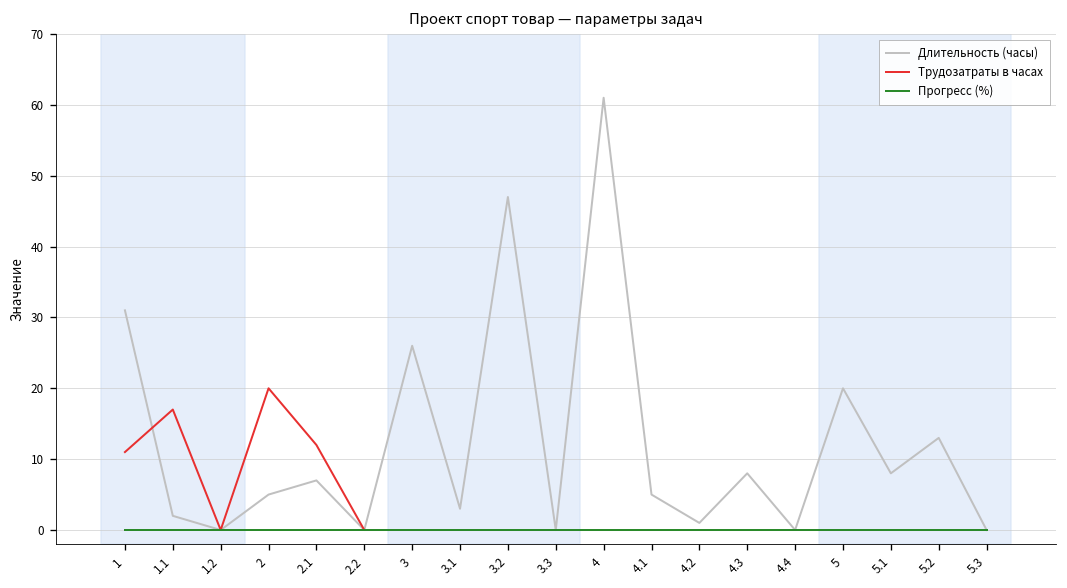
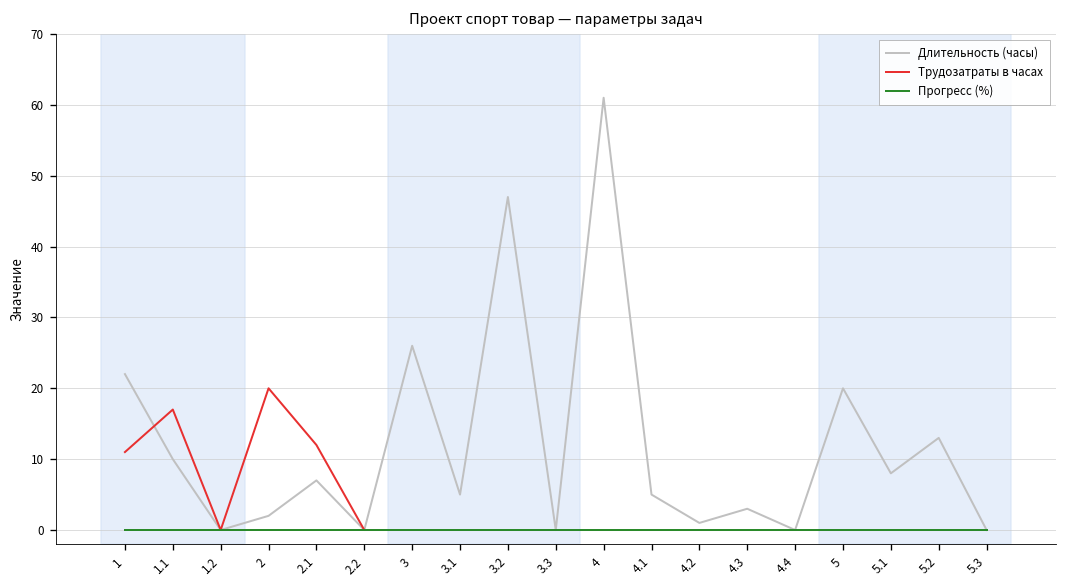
Длительность (часы), 1: 31 -> 22
Длительность (часы), 1.1: 2 -> 10
Длительность (часы), 2: 5 -> 2
Длительность (часы), 3.1: 3 -> 5
Длительность (часы), 4.3: 8 -> 3
